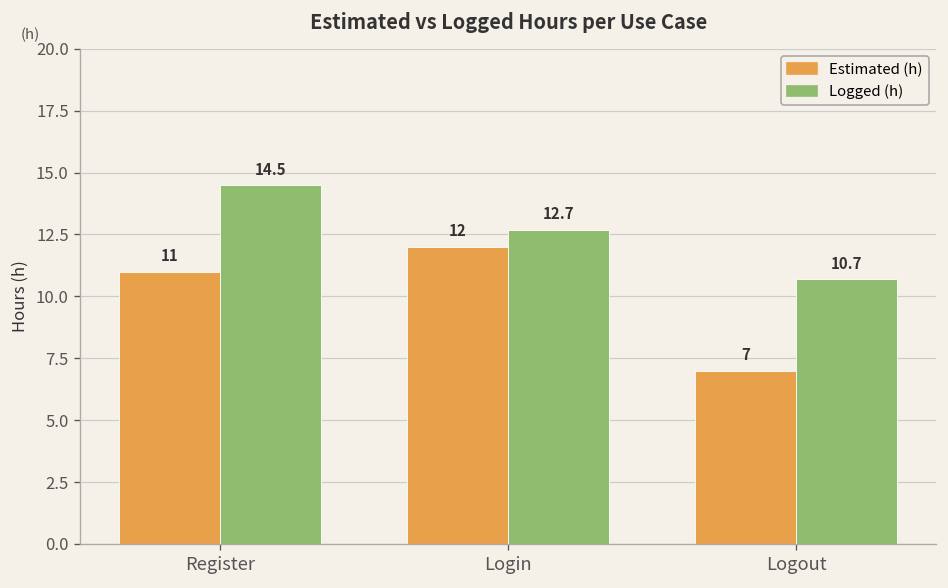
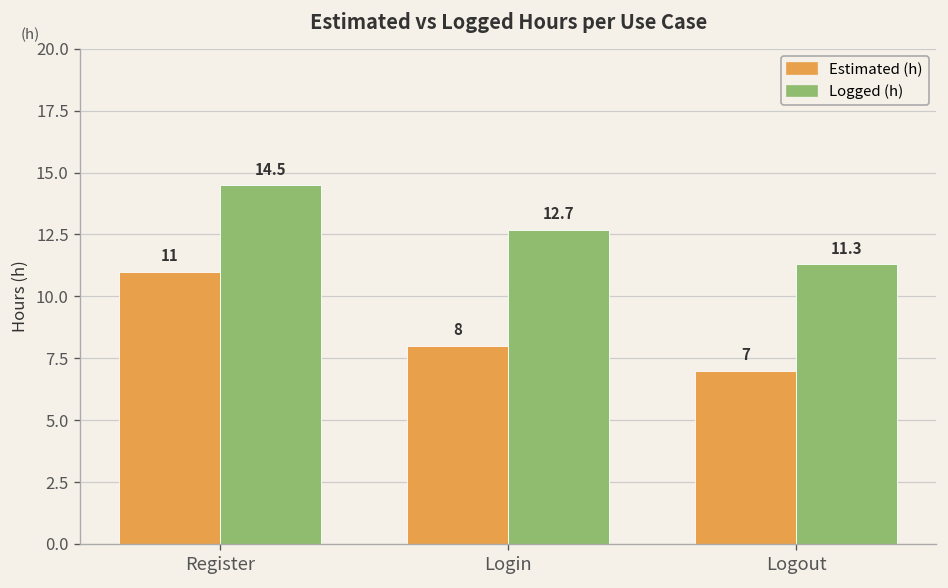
Estimated (h), Login: 12 -> 8
Logged (h), Logout: 10.7 -> 11.3
